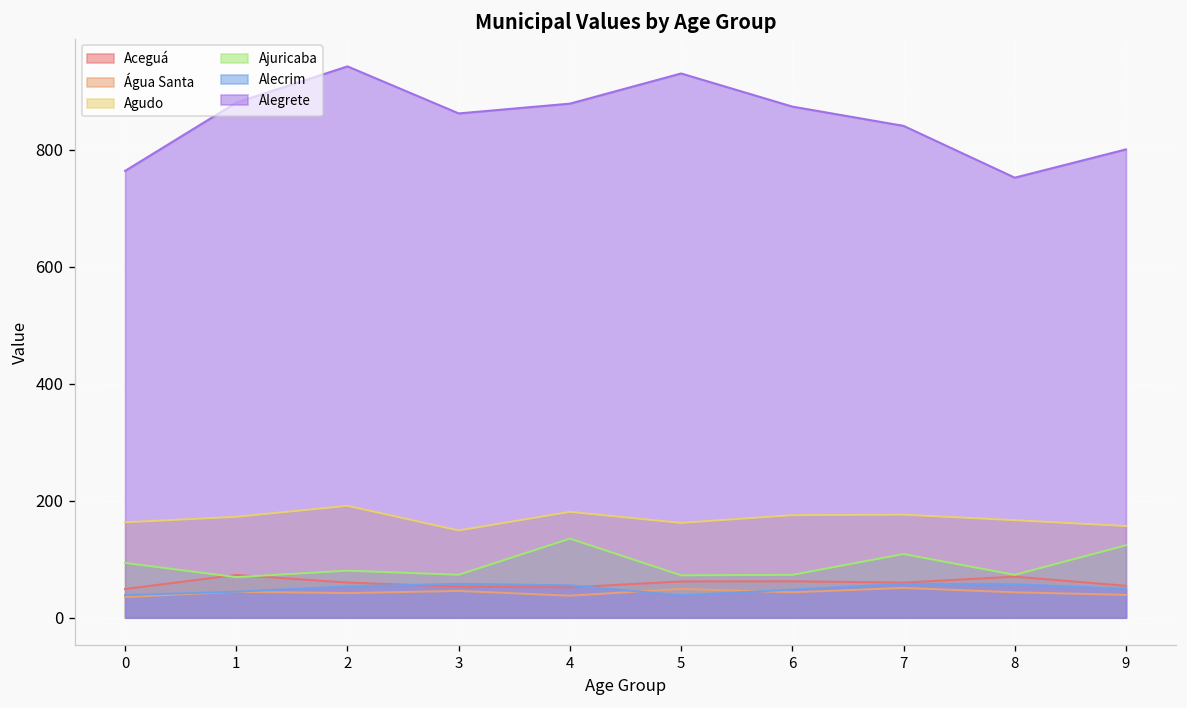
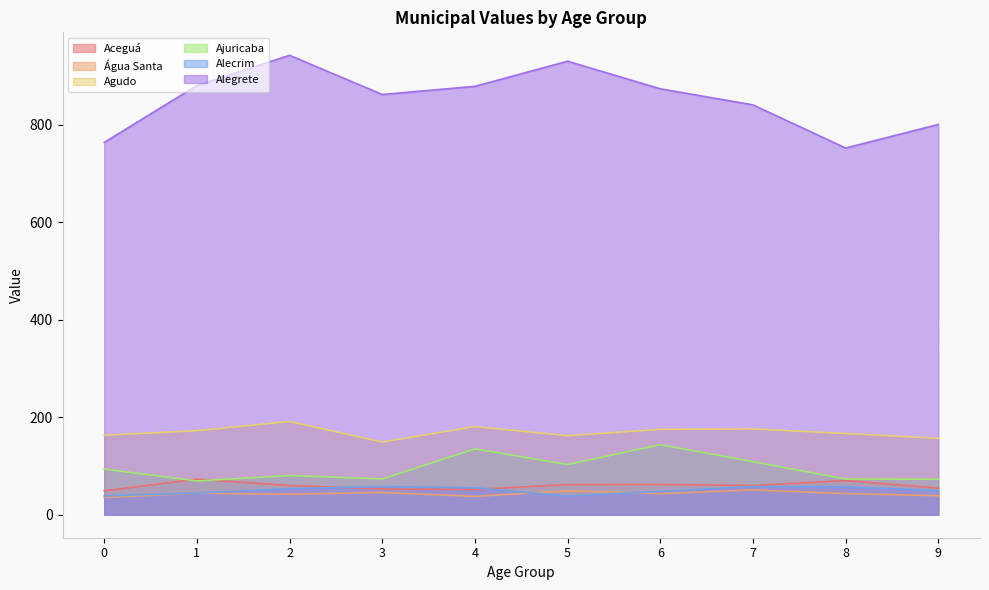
Ajuricaba, 5: 70 -> 100
Ajuricaba, 6: 70 -> 140
Ajuricaba, 9: 120 -> 70
